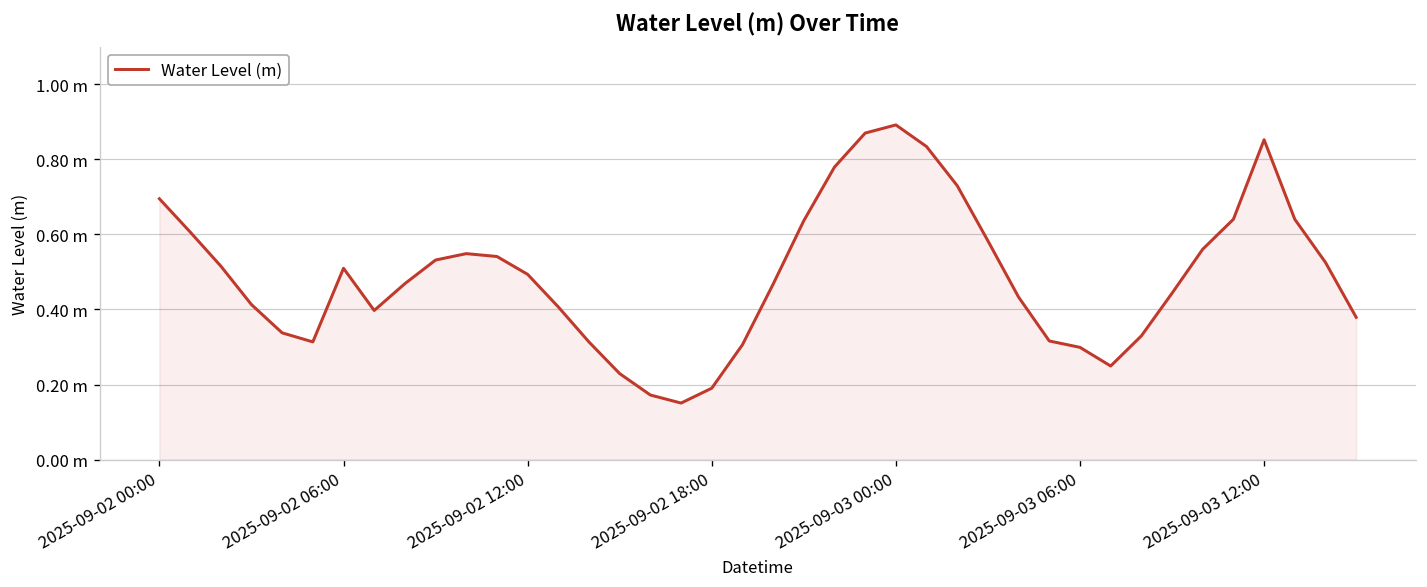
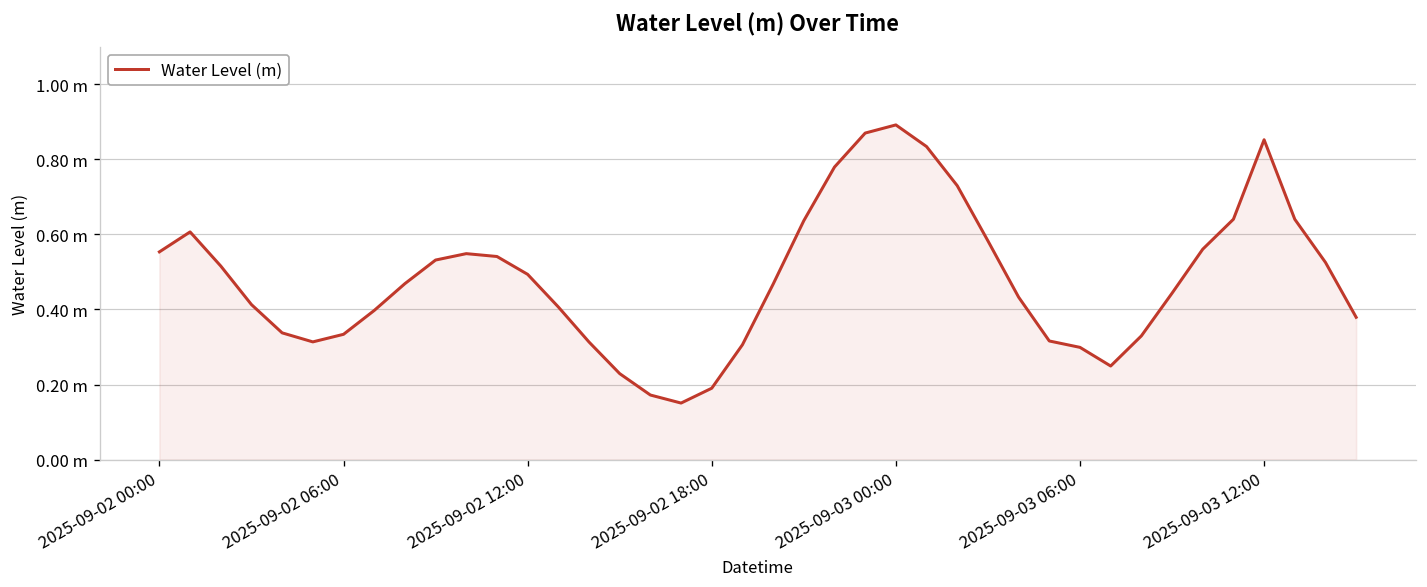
2025-09-02 00:00: 0.69 m -> 0.55 m
2025-09-02 06:00: 0.51 m -> 0.33 m
